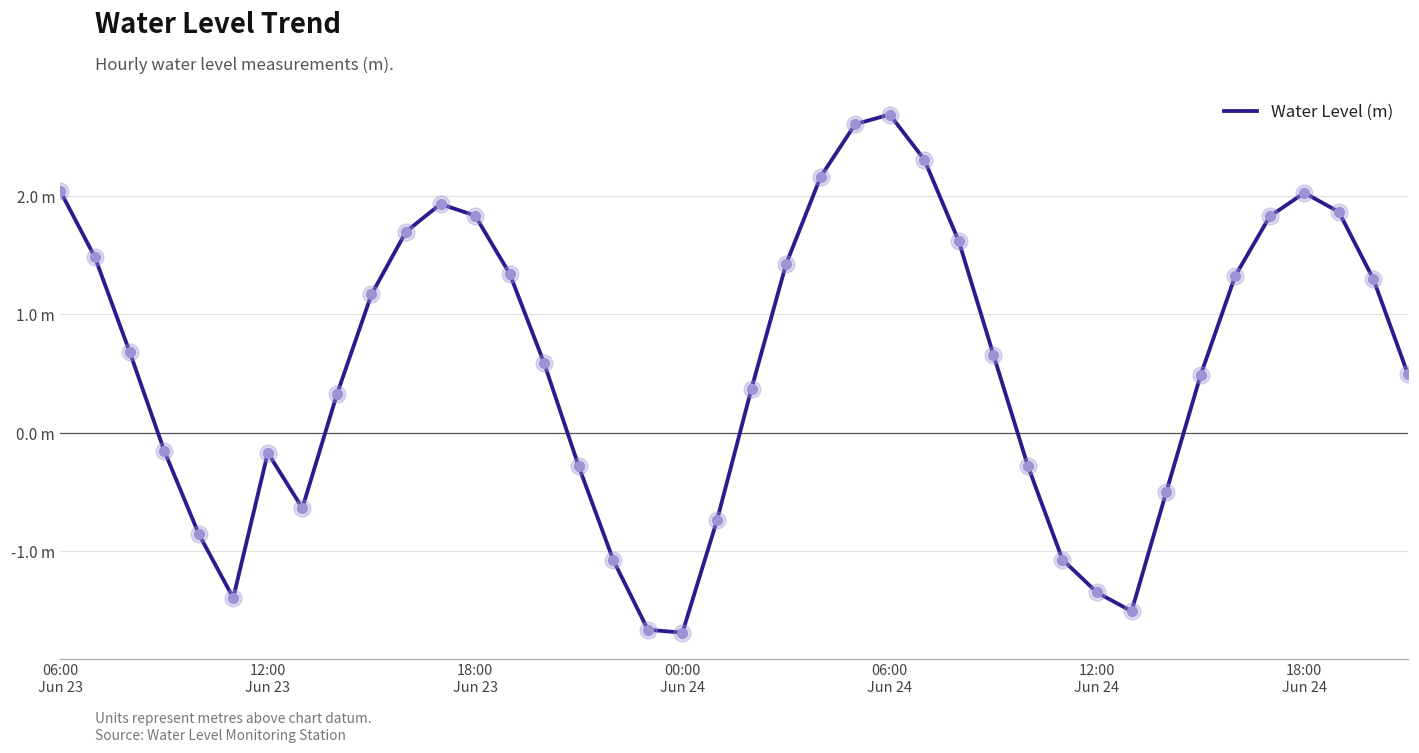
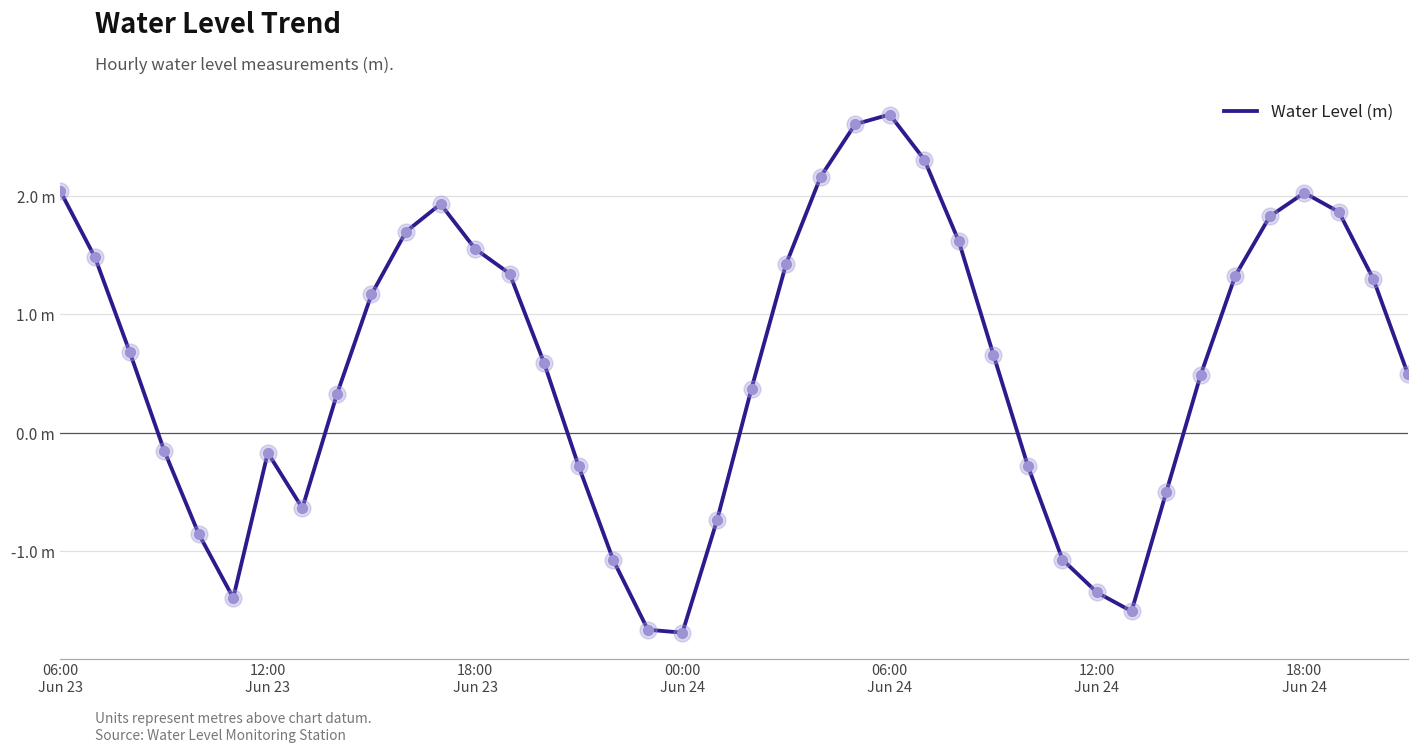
18:00 Jun 23: 1.83 m -> 1.55 m
